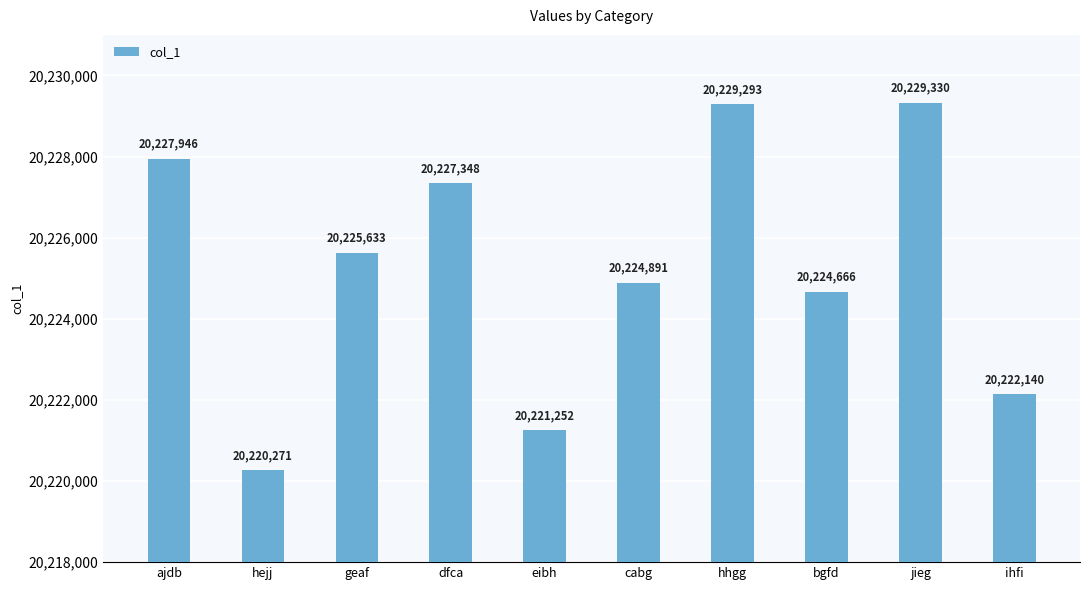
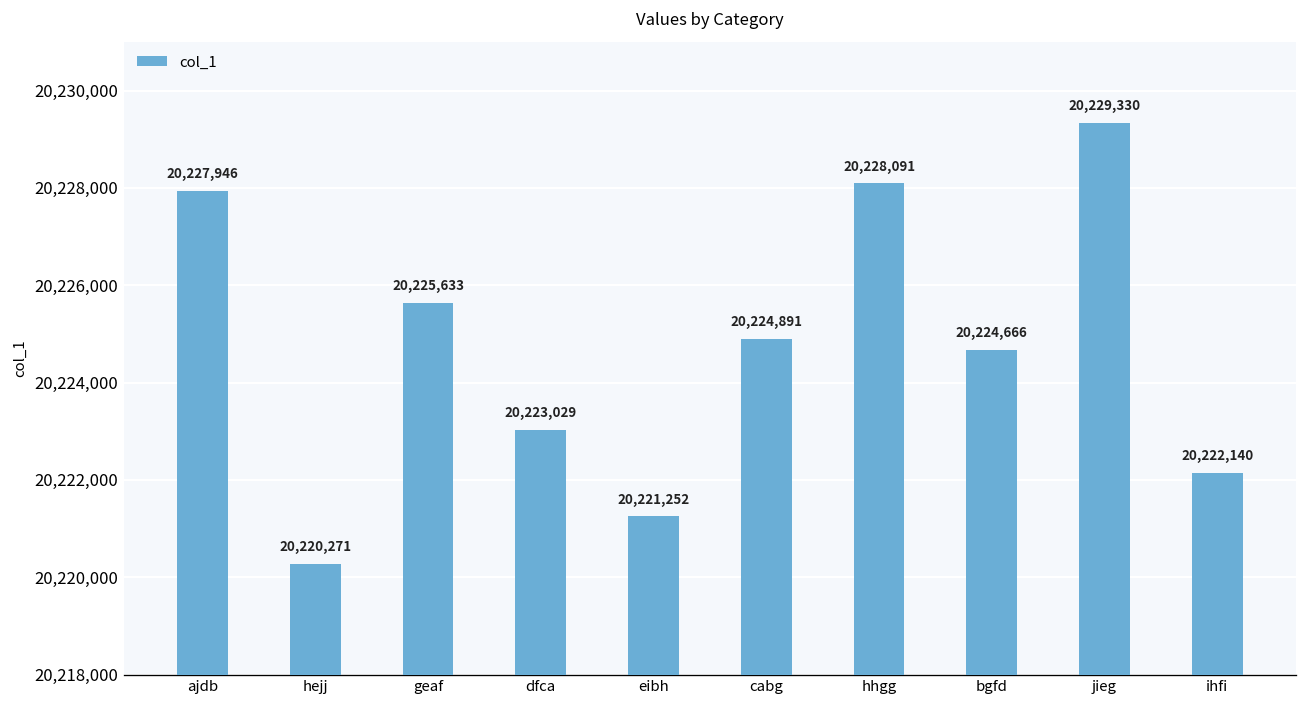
dfca: 20,227,348 -> 20,223,029
hhgg: 20,229,293 -> 20,228,091
